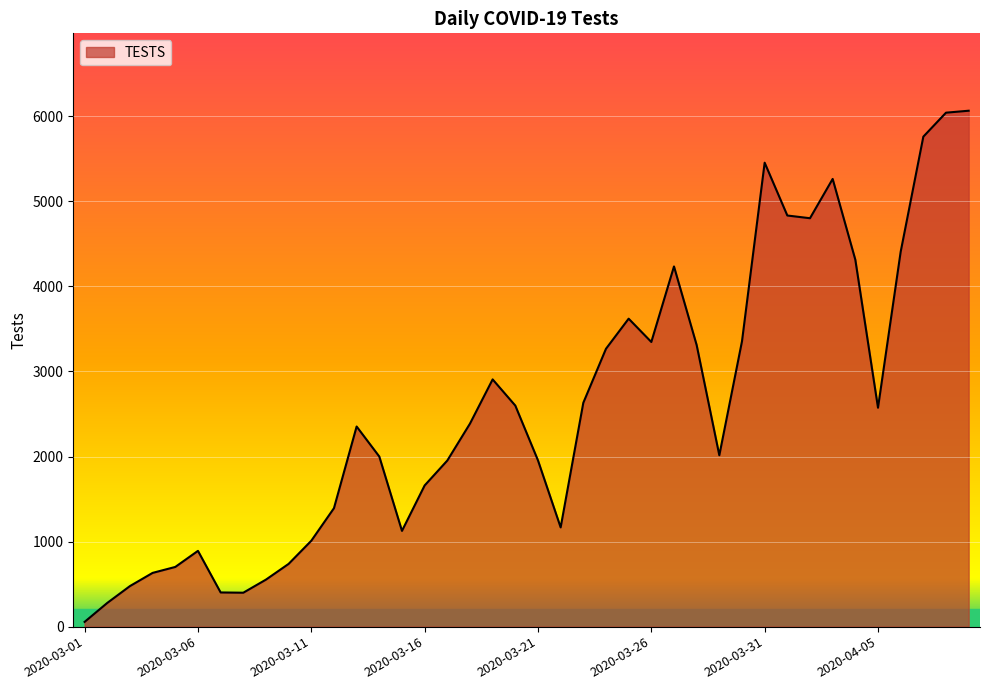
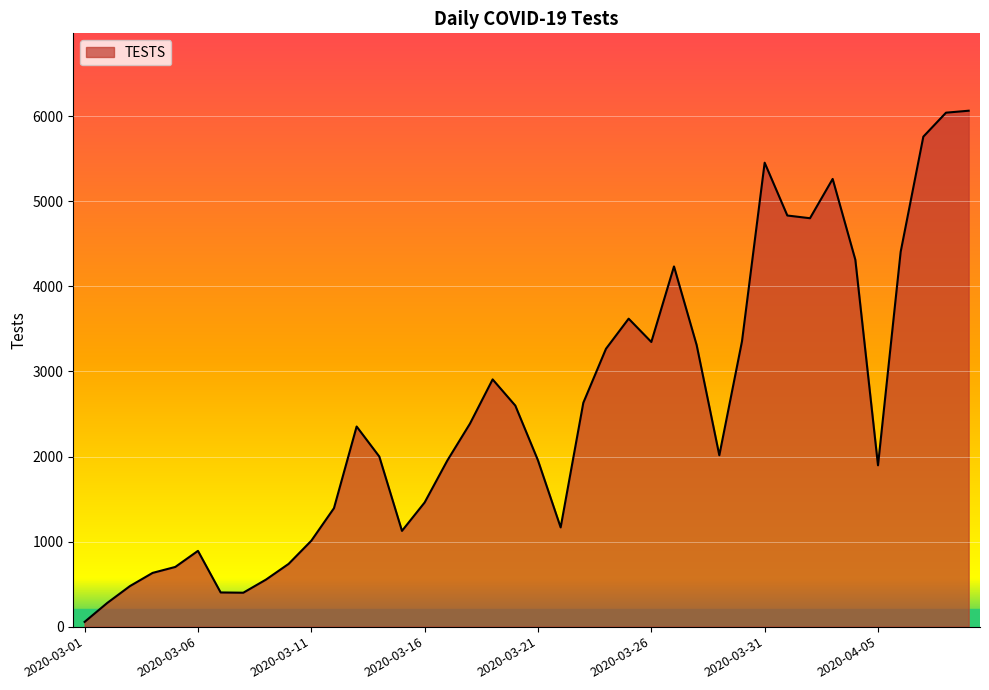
2020-03-16: 1700 -> 1500
2020-04-05: 2600 -> 1900
